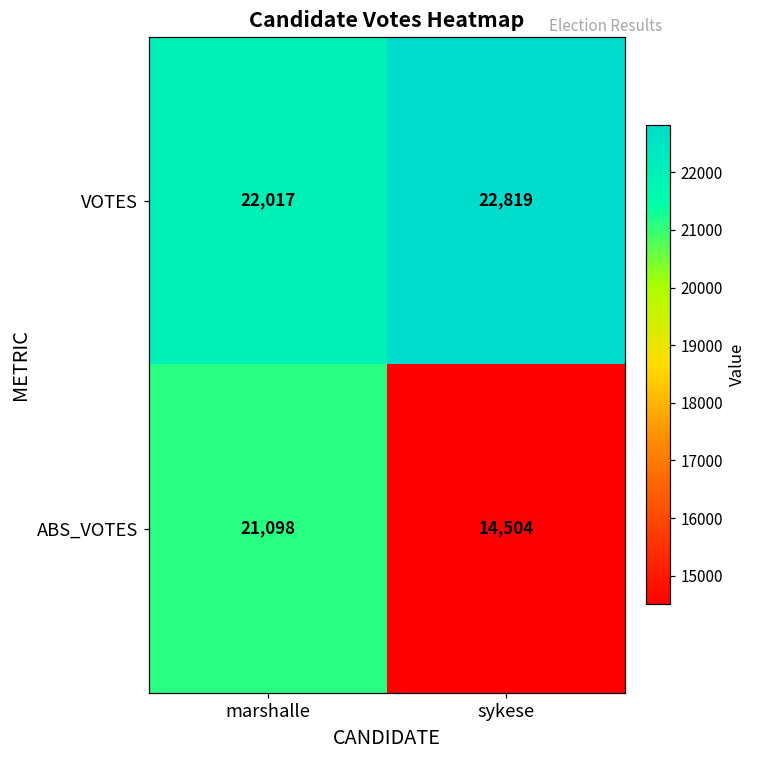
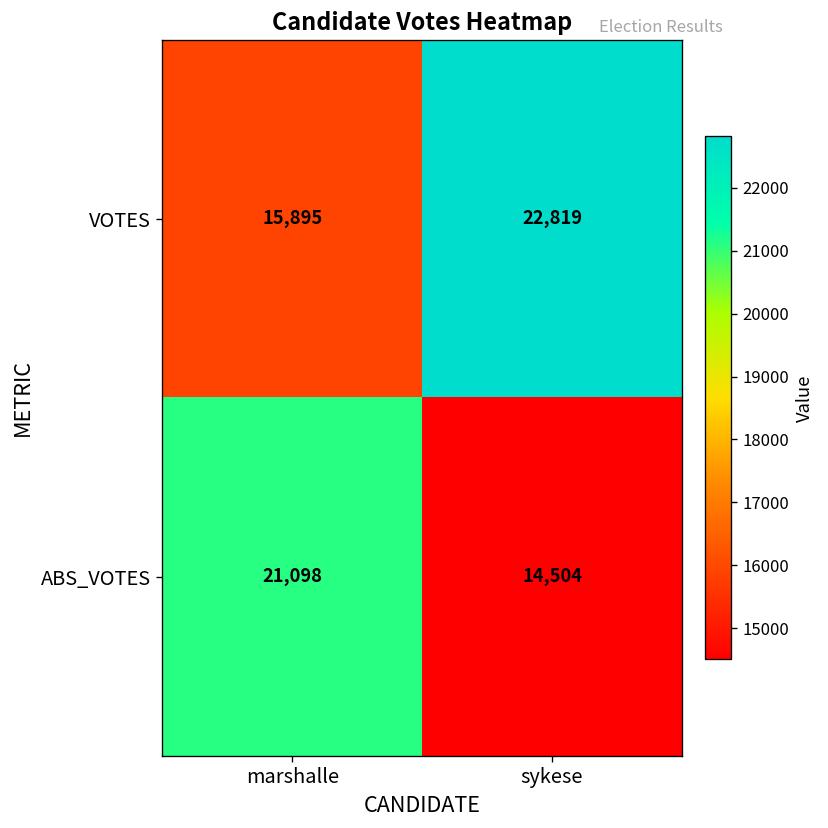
VOTES, marshalle: 22,017 -> 15,895
